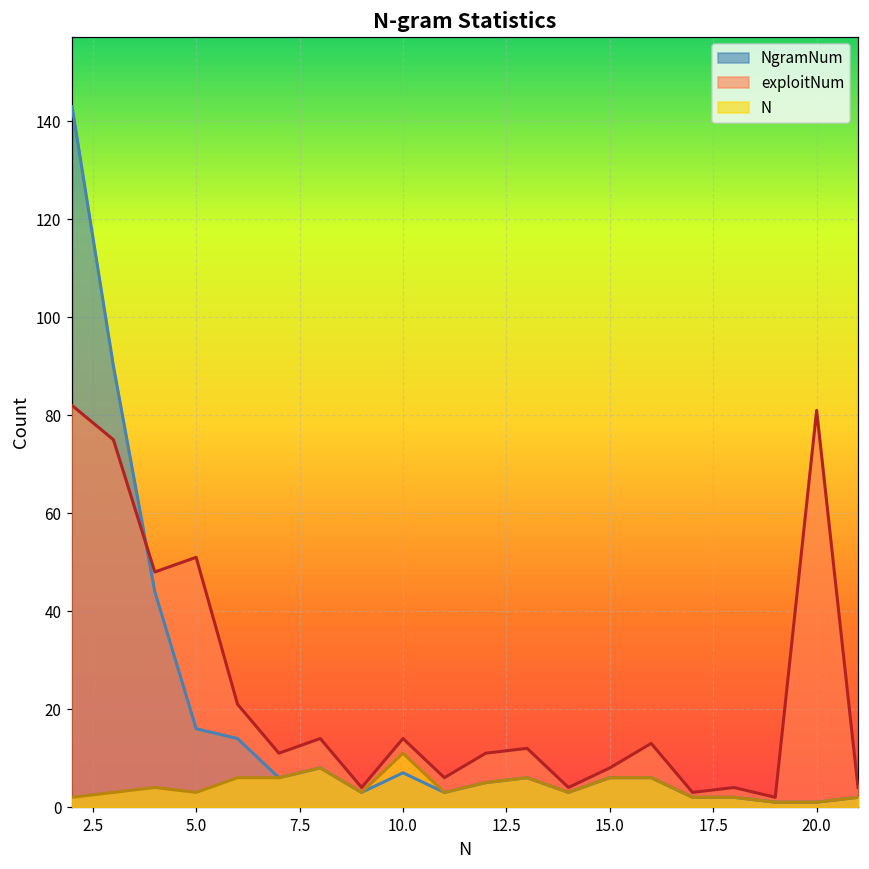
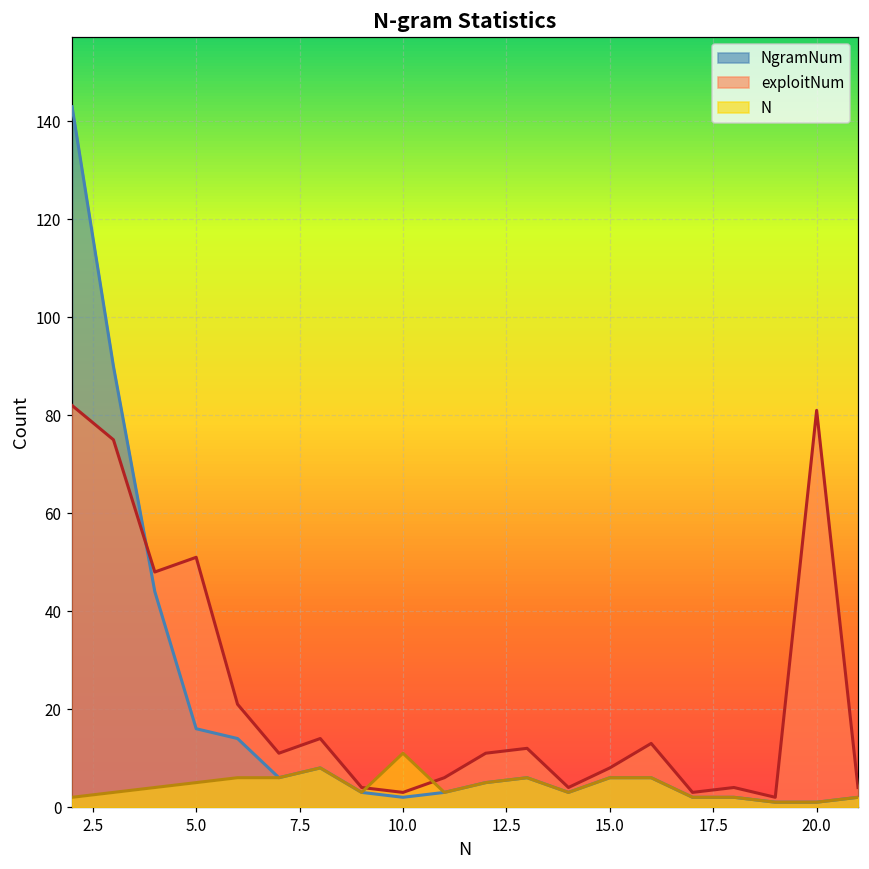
N, 5.0: 3 -> 5
NgramNum, 10.0: 7 -> 2
exploitNum, 10.0: 14 -> 3
